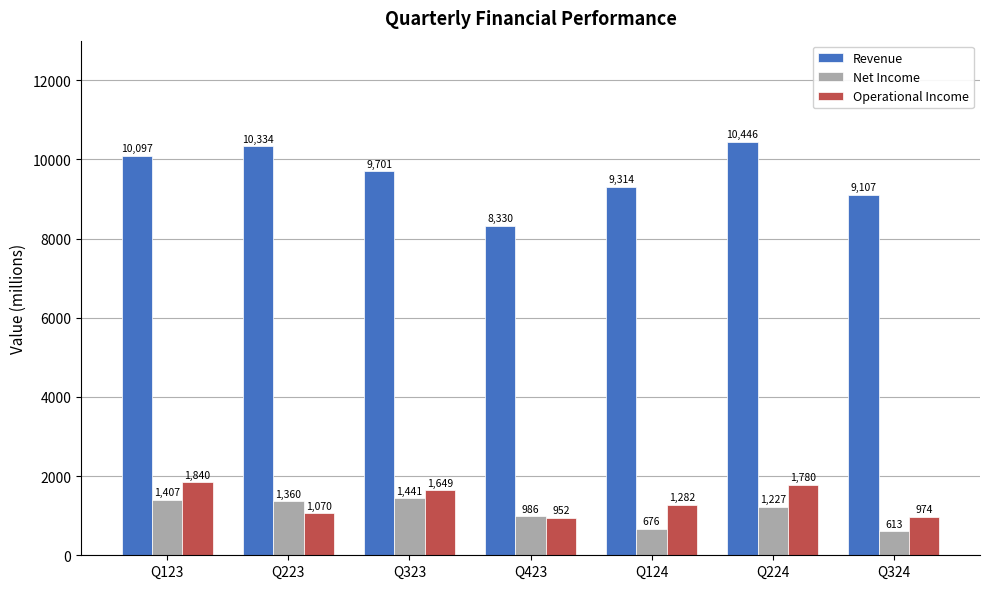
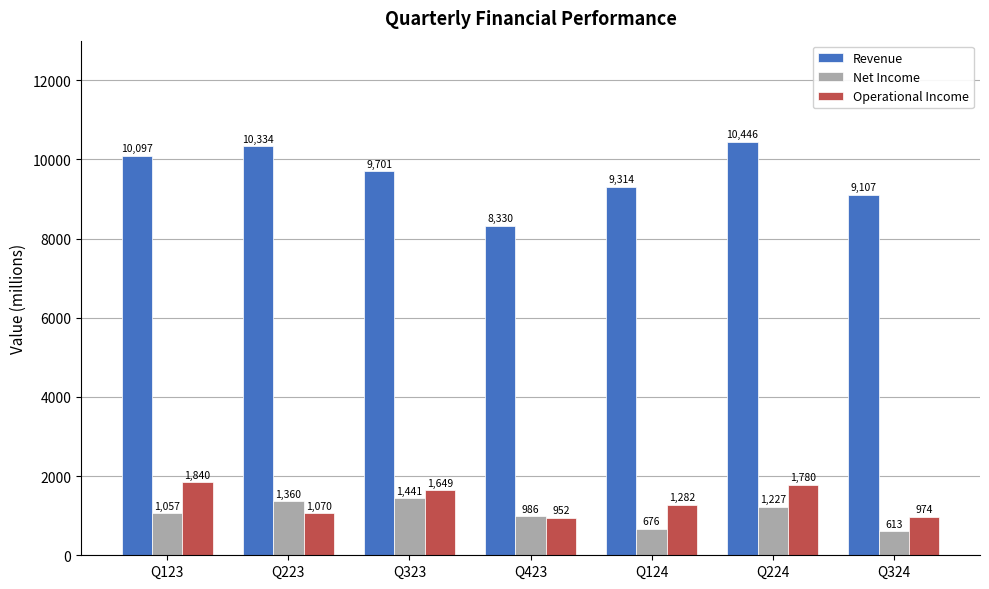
Net Income, Q123: 1,407 -> 1,057
